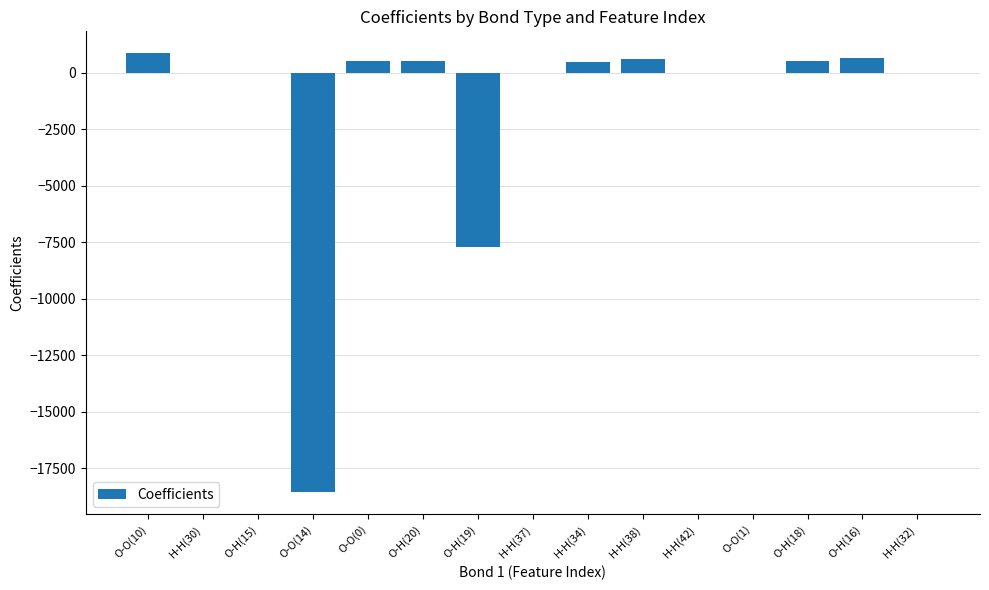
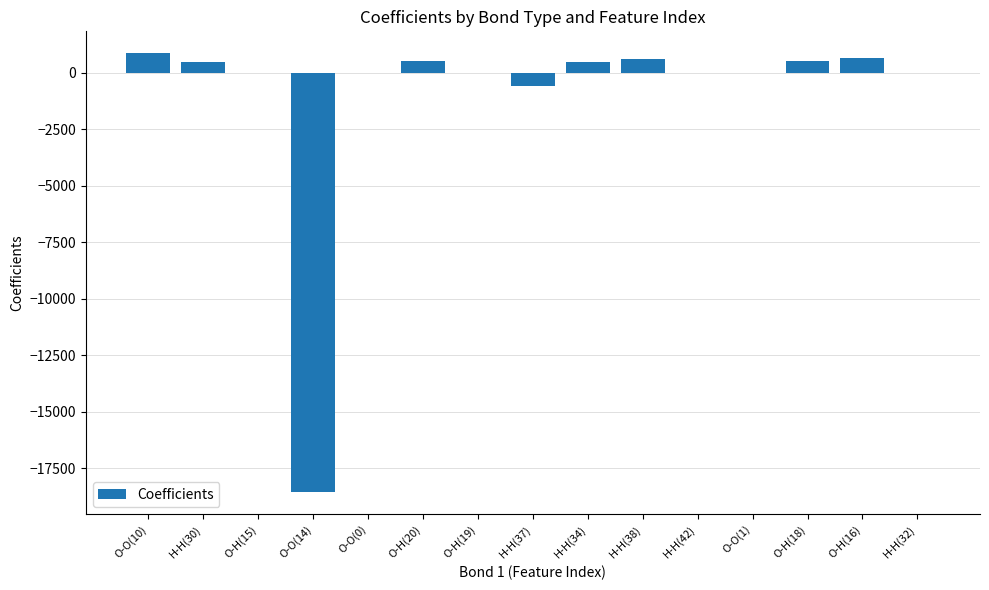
H-H(30): 0 -> 500
O-O(0): 500 -> 0
O-H(19): -7700 -> 0
H-H(37): 0 -> -600
